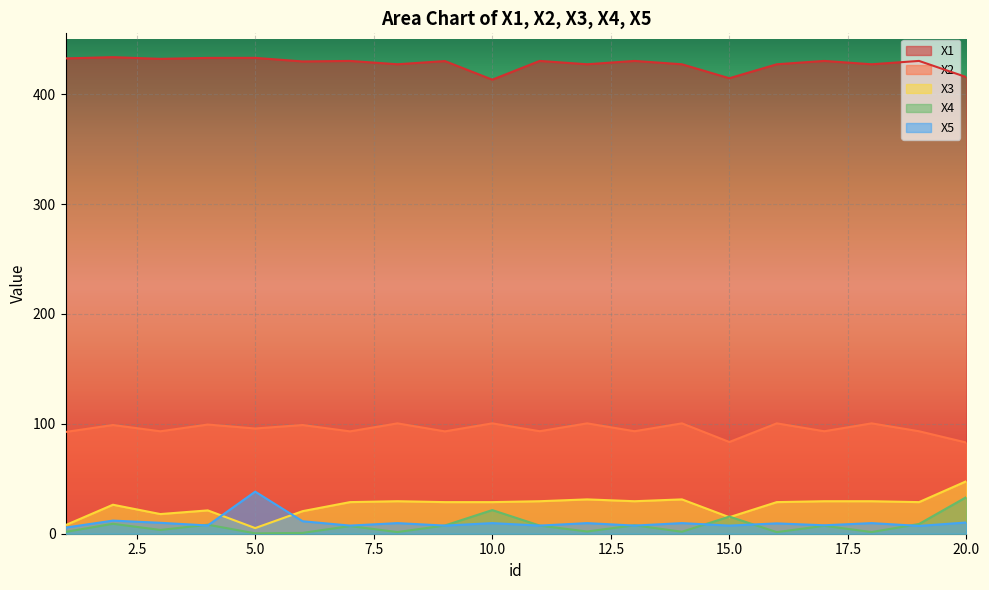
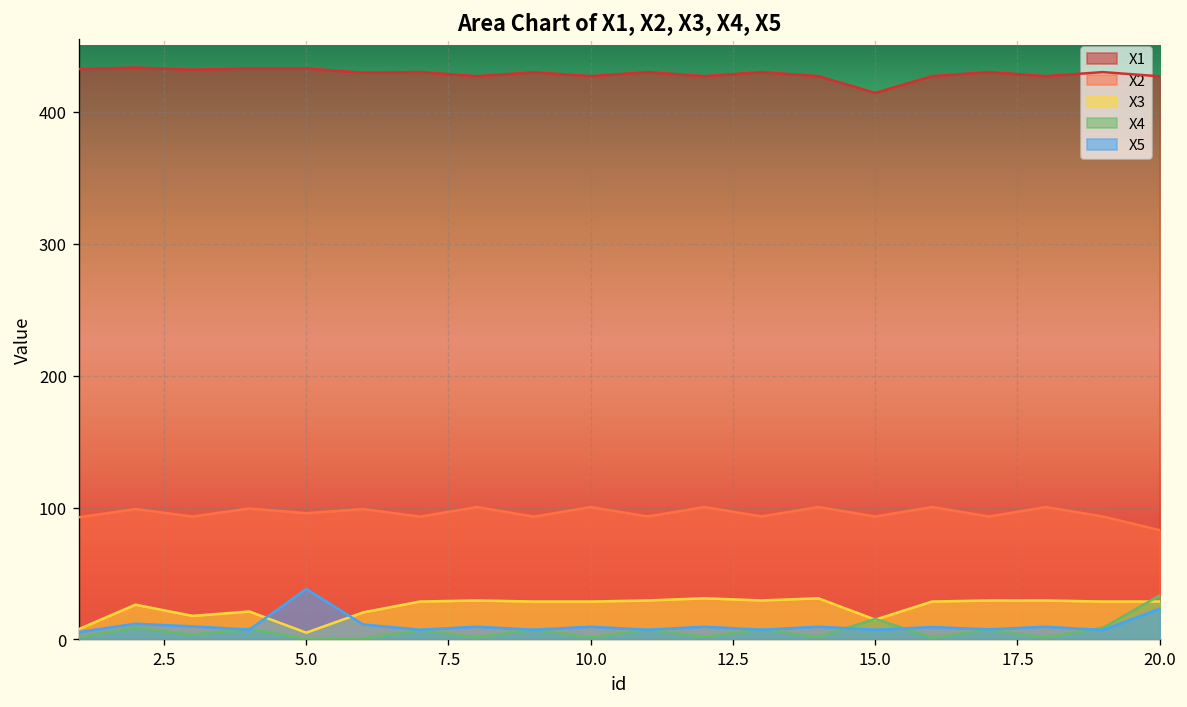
X1, 10.0: 413 -> 427
X4, 10.0: 22 -> 2
X2, 15.0: 83 -> 93
X1, 20.0: 415 -> 427
X3, 20.0: 48 -> 29
X5, 20.0: 10 -> 23
